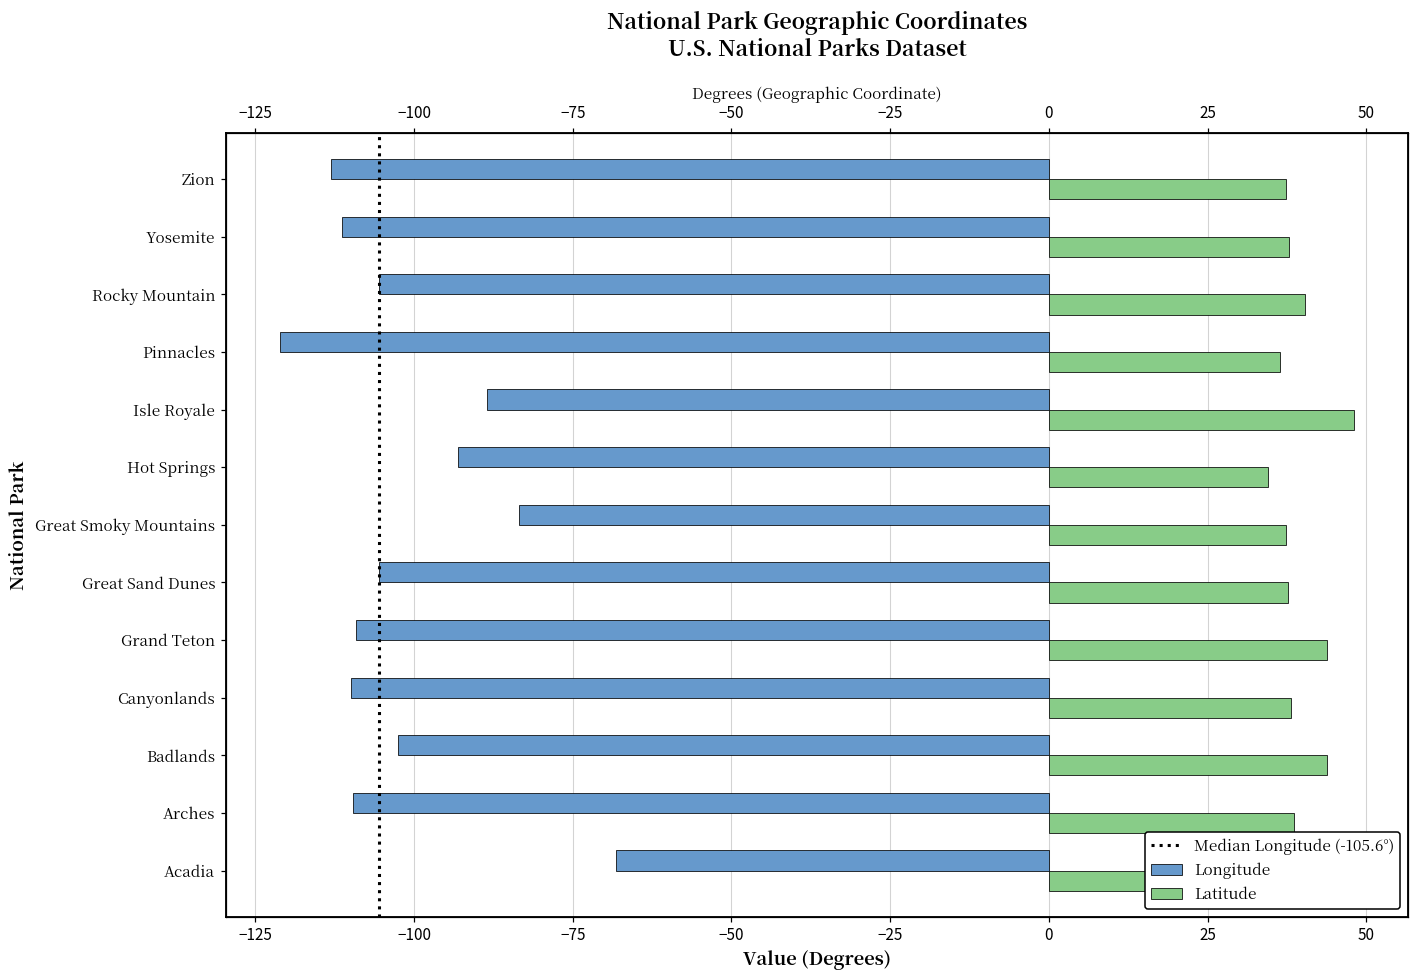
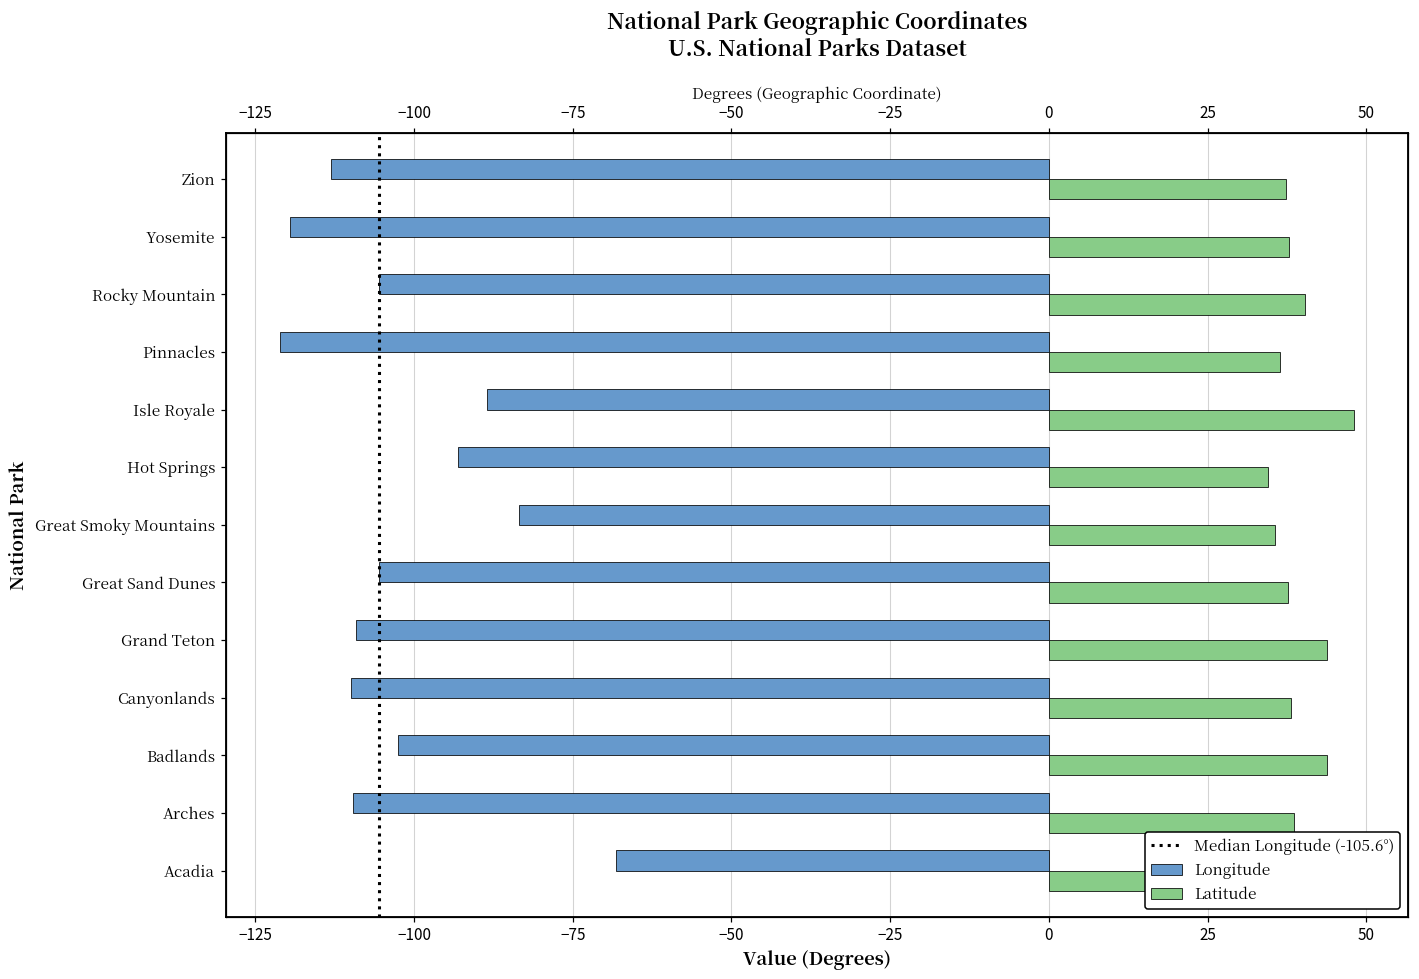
Longitude, Yosemite: -111 -> -120
Latitude, Great Smoky Mountains: 37 -> 36
